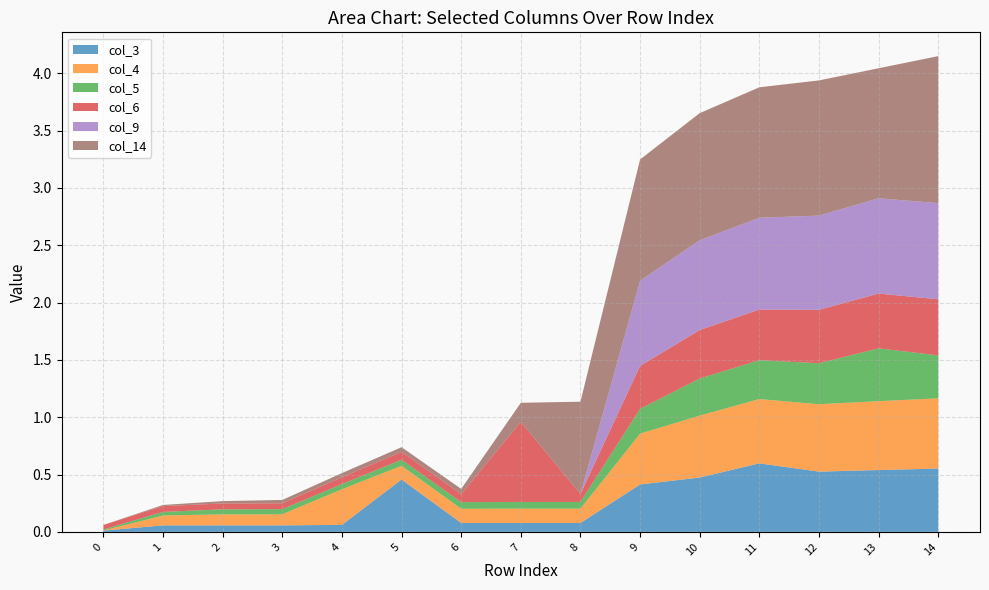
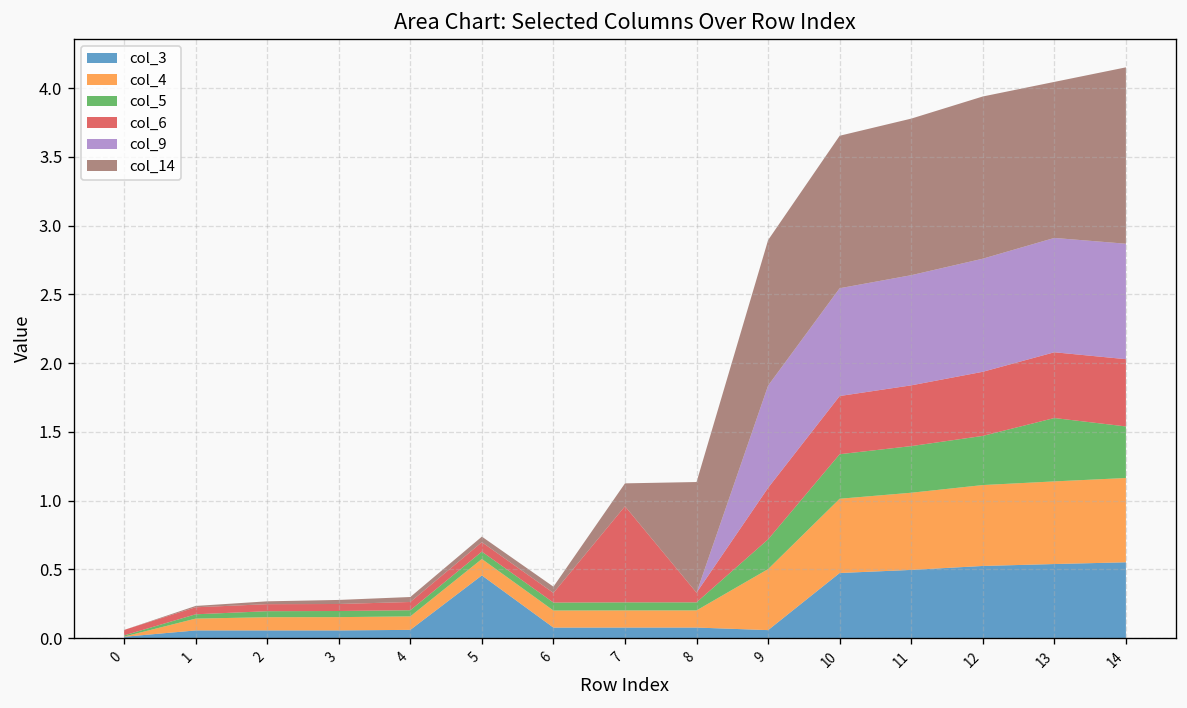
col_4, 4: 0.31 -> 0.10
col_3, 9: 0.41 -> 0.06
col_3, 11: 0.60 -> 0.50
